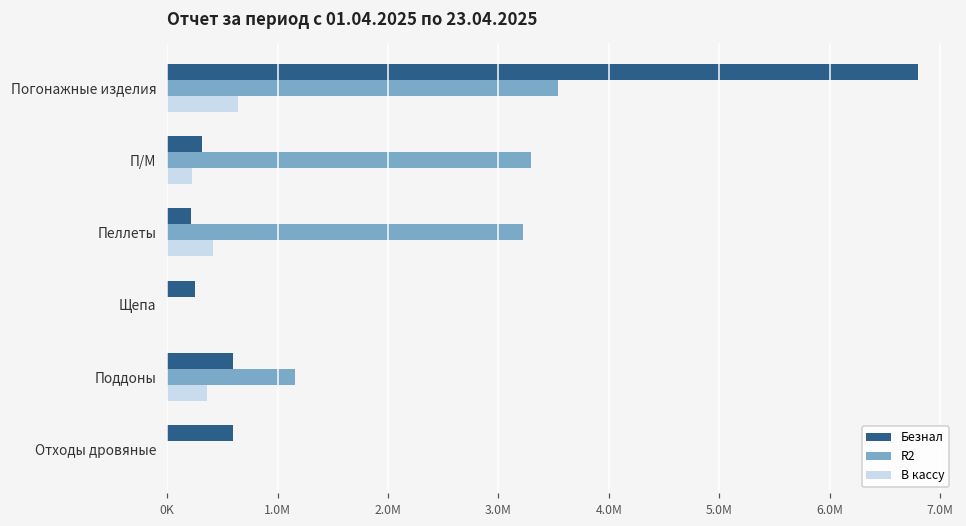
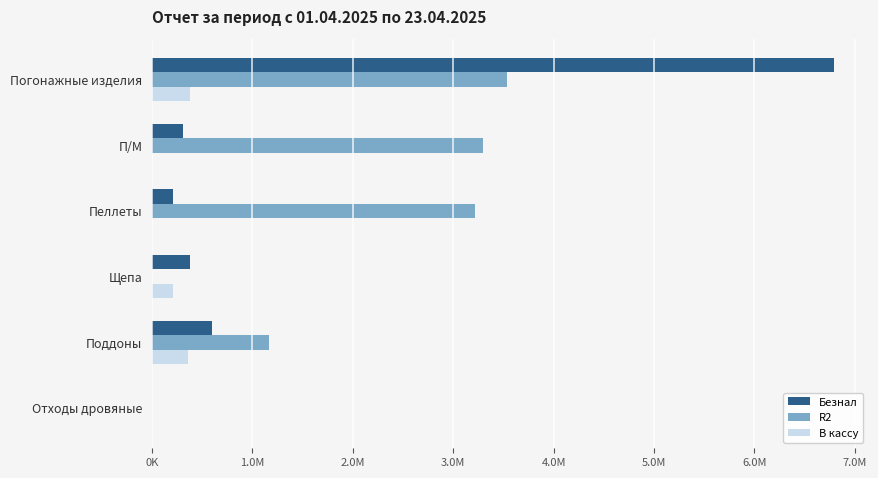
В кассу, Погонажные изделия: 640000 -> 380000
В кассу, П/М: 220000 -> 0
В кассу, Пеллеты: 420000 -> 0
Безнал, Щепа: 250000 -> 380000
В кассу, Щепа: 0 -> 210000
Безнал, Отходы дровяные: 590000 -> 0
